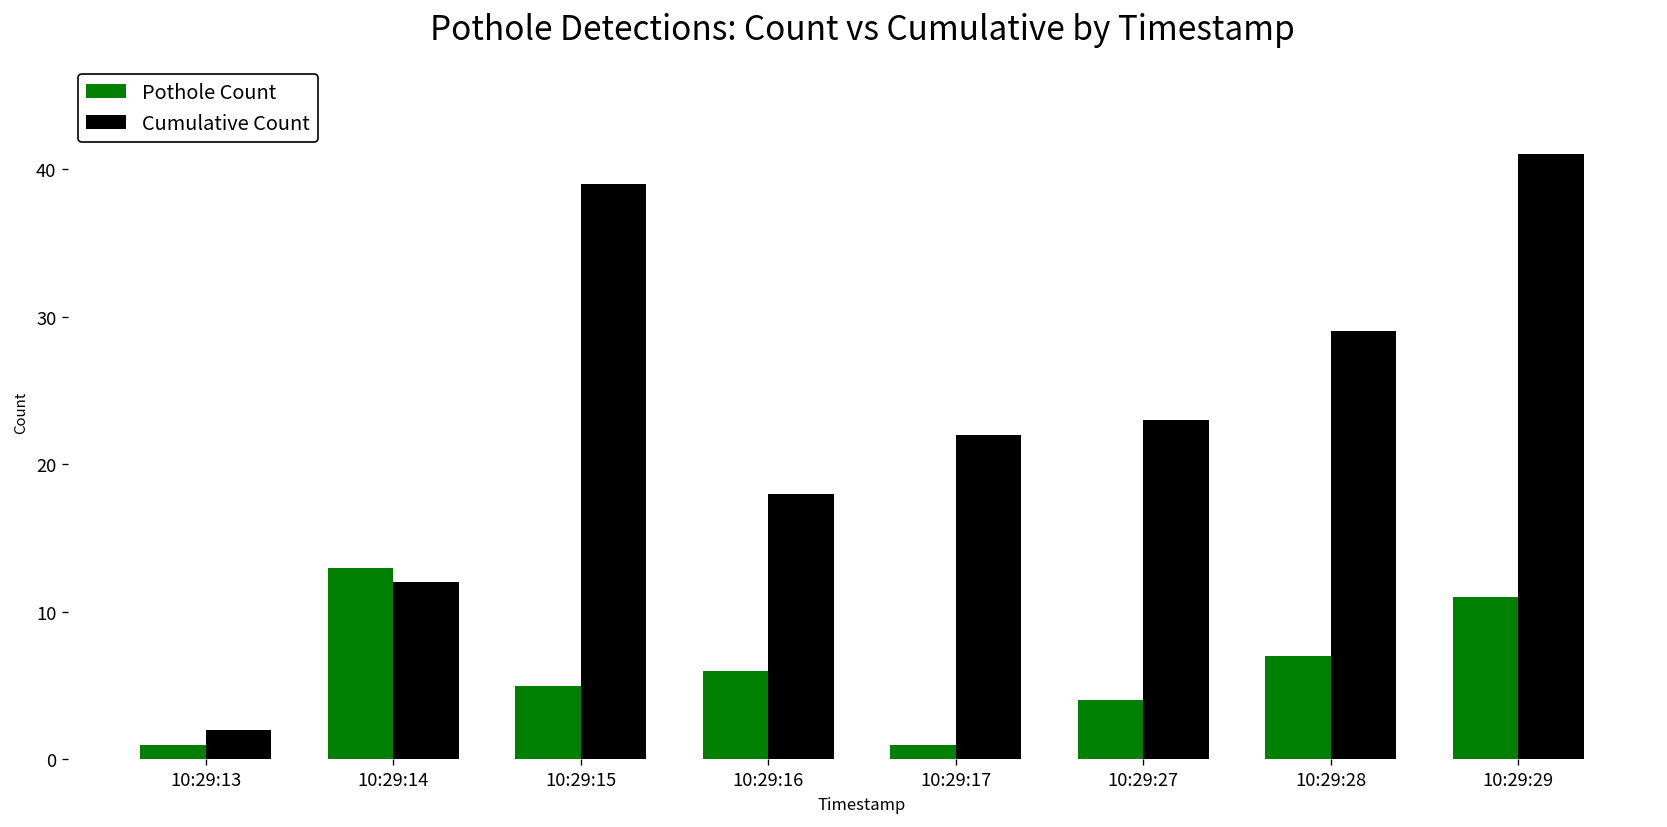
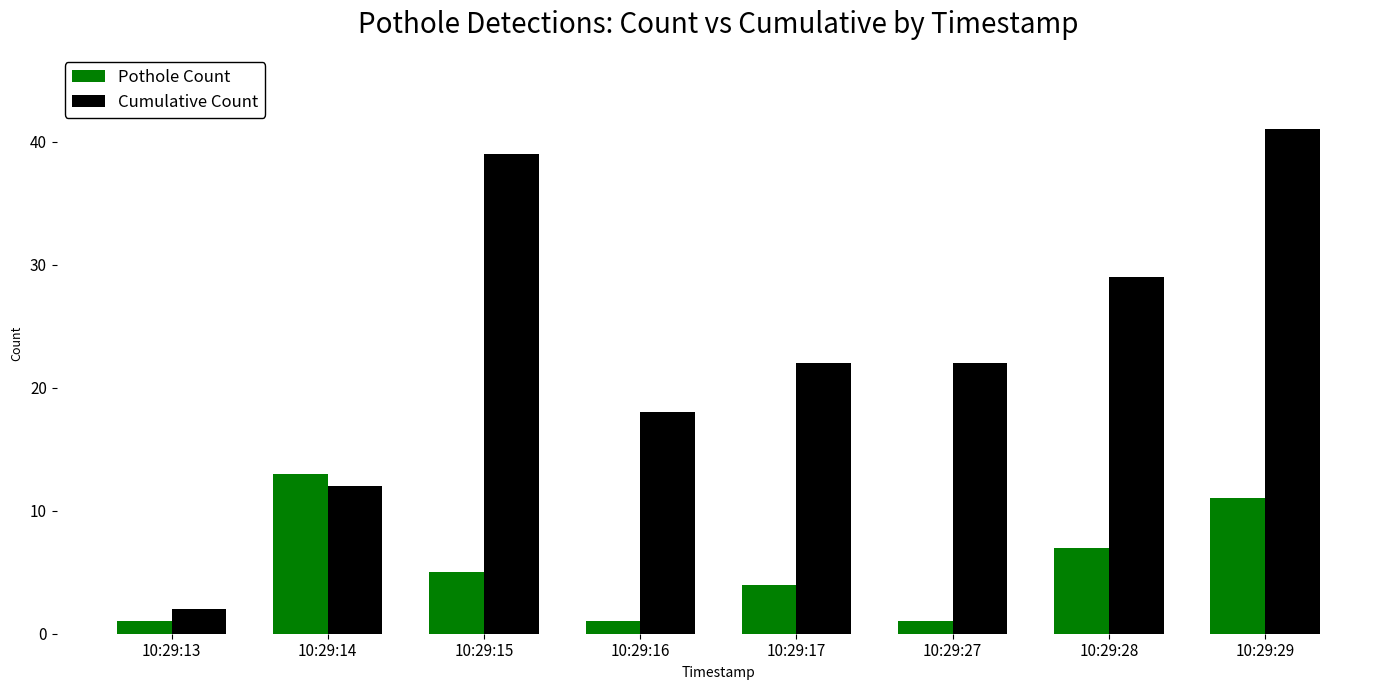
Pothole Count, 10:29:16: 6 -> 1
Pothole Count, 10:29:17: 1 -> 4
Pothole Count, 10:29:27: 4 -> 1
Cumulative Count, 10:29:27: 23 -> 22
